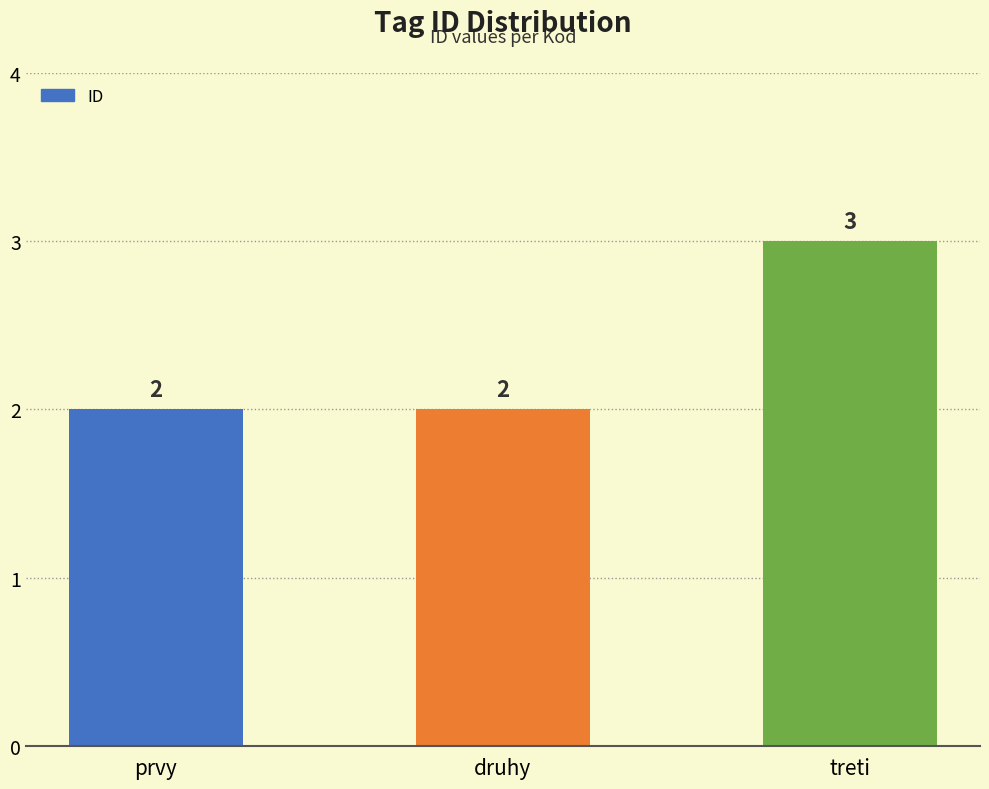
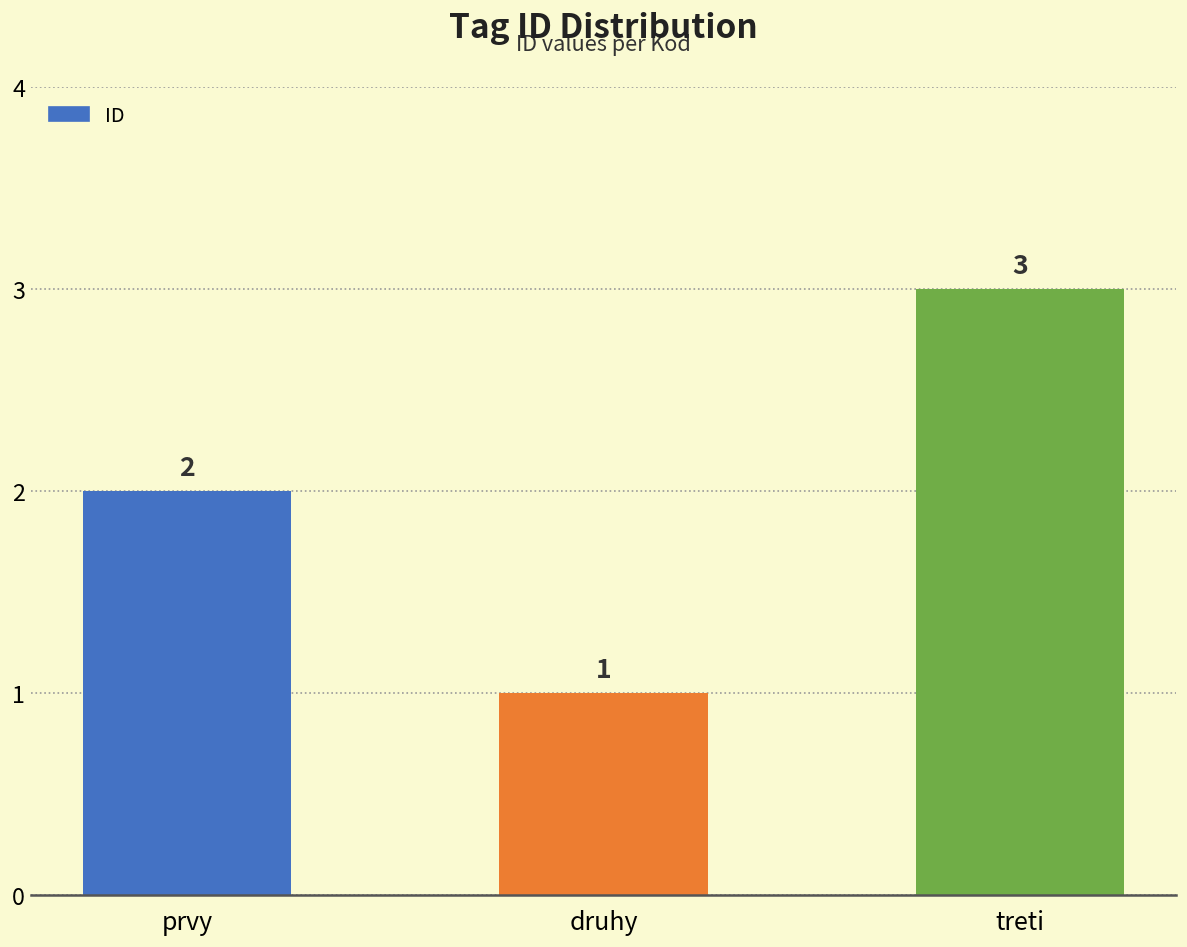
druhy: 2 -> 1
